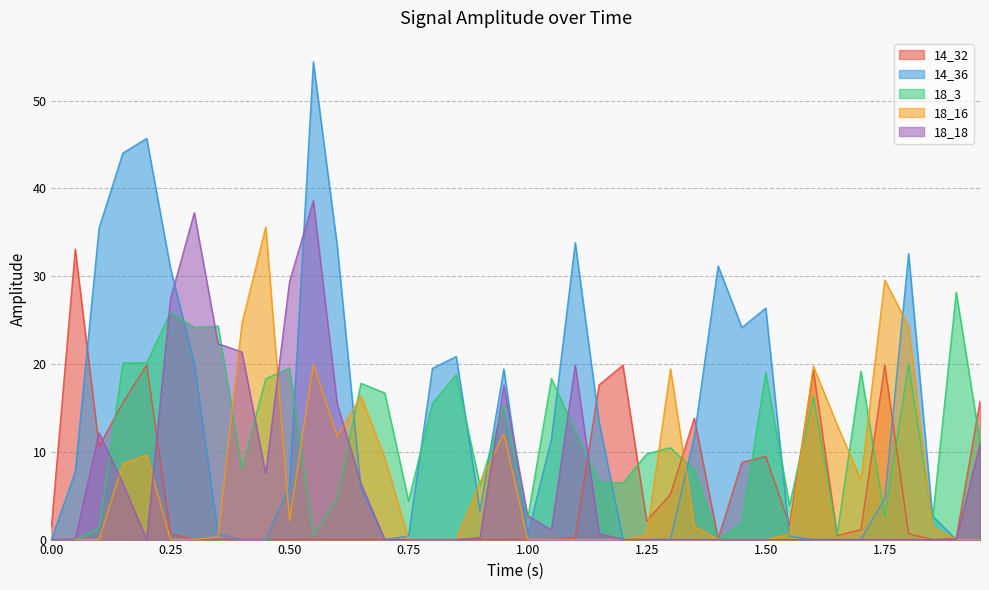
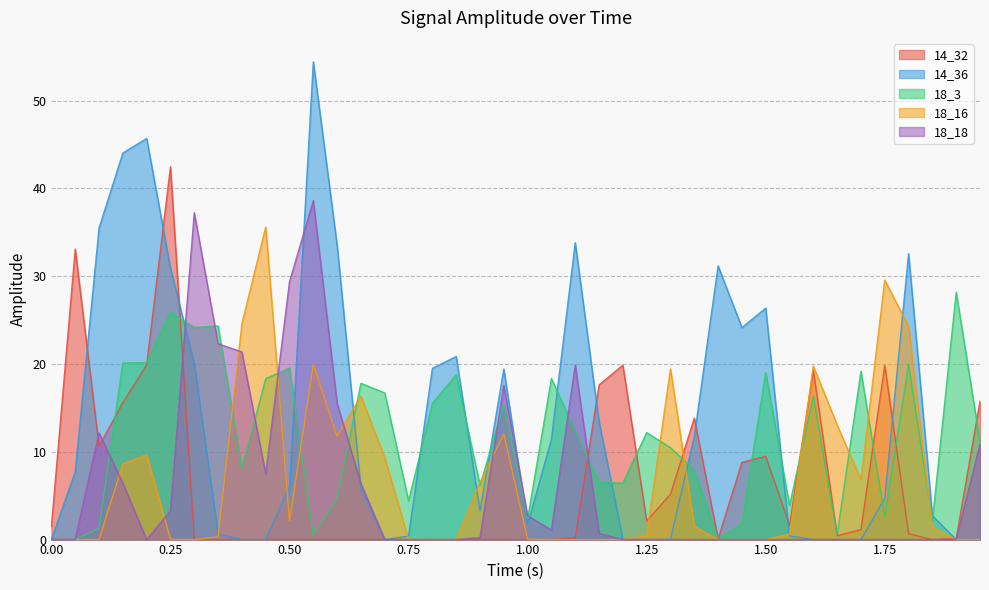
14_32, 0.25: 1 -> 42
18_18, 0.25: 27 -> 3
14_36, 1.00: 1 -> 2
18_3, 1.25: 10 -> 12
